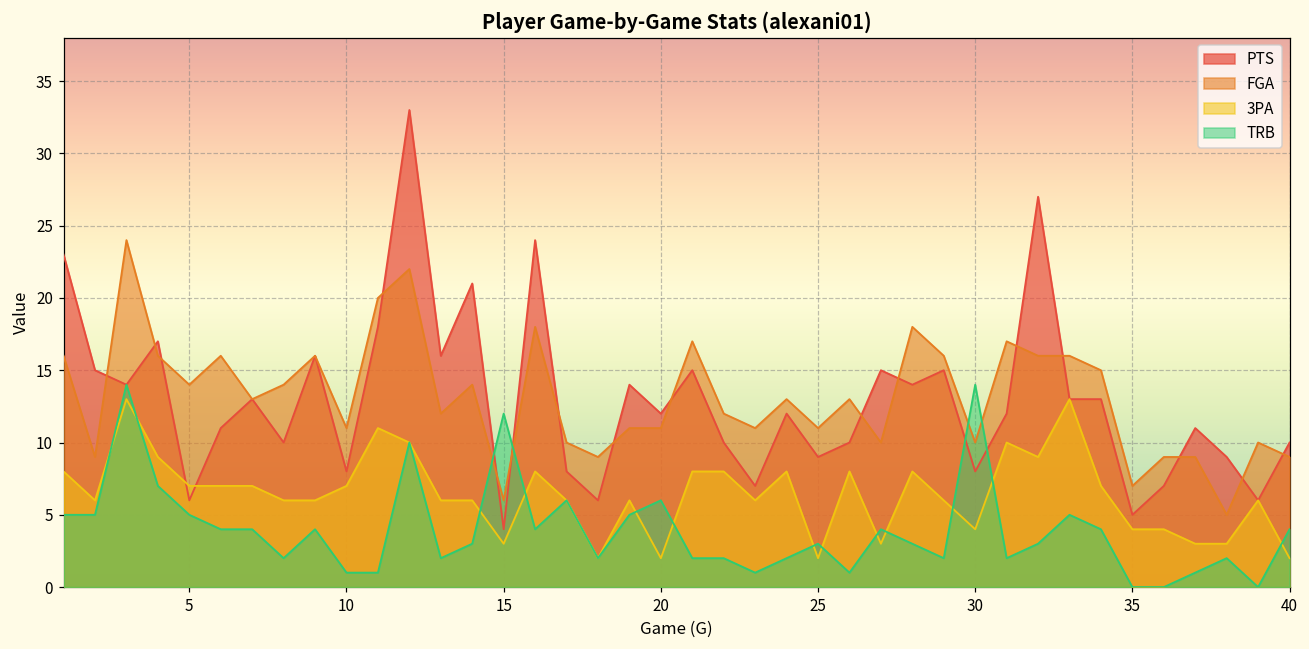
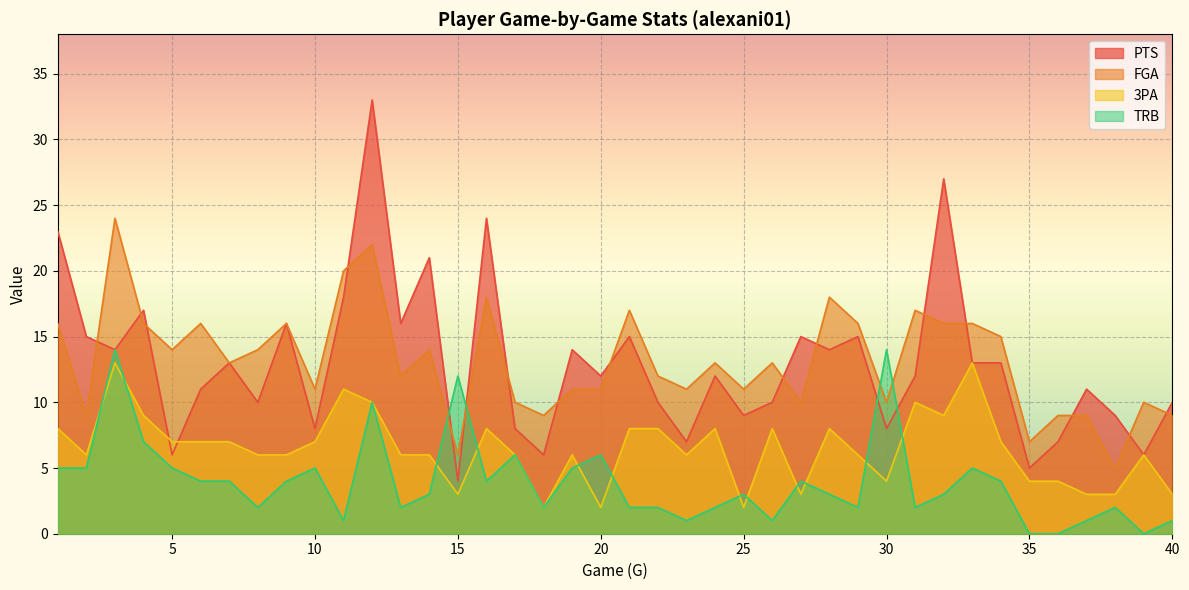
TRB, 10: 1 -> 5
3PA, 40: 2 -> 3
TRB, 40: 4 -> 1
